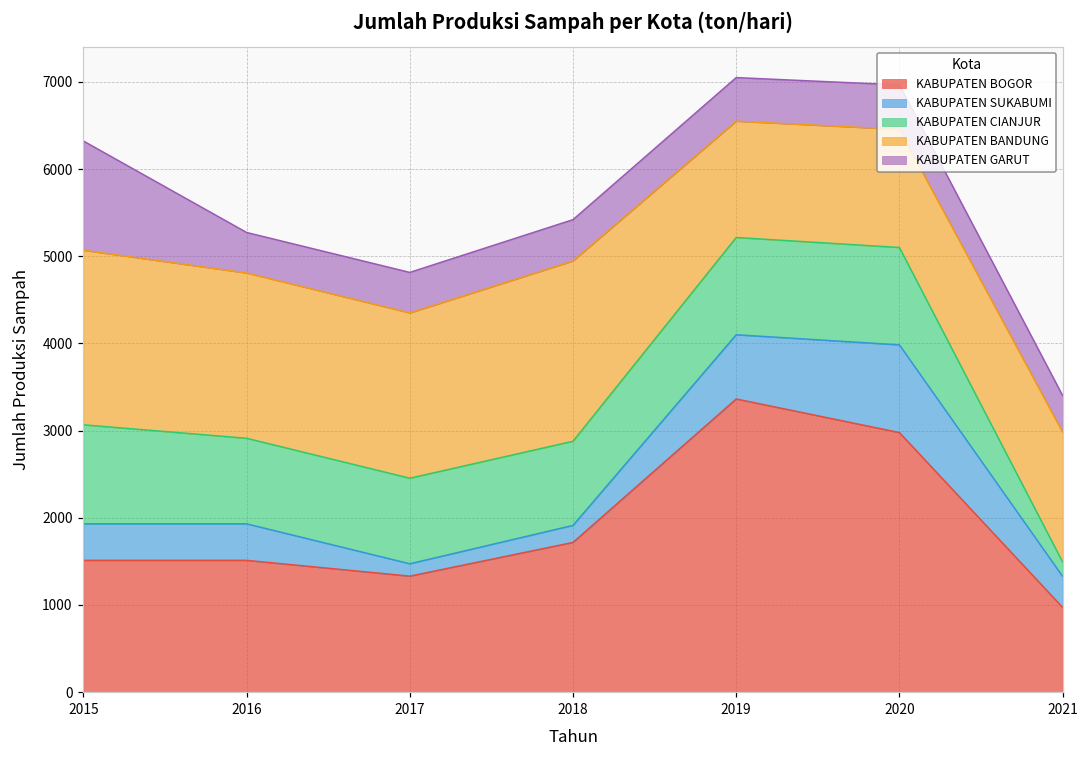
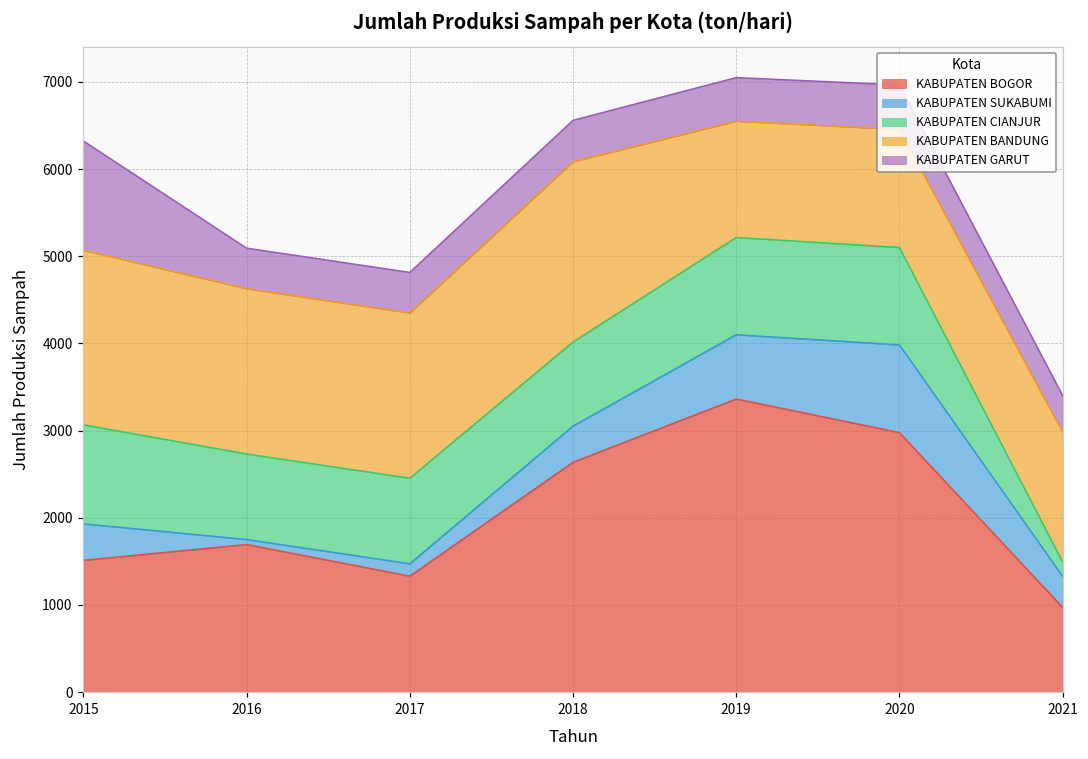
KABUPATEN BOGOR, 2016: 1500 -> 1700
KABUPATEN SUKABUMI, 2016: 400 -> 100
KABUPATEN BOGOR, 2018: 1700 -> 2600
KABUPATEN SUKABUMI, 2018: 200 -> 400
